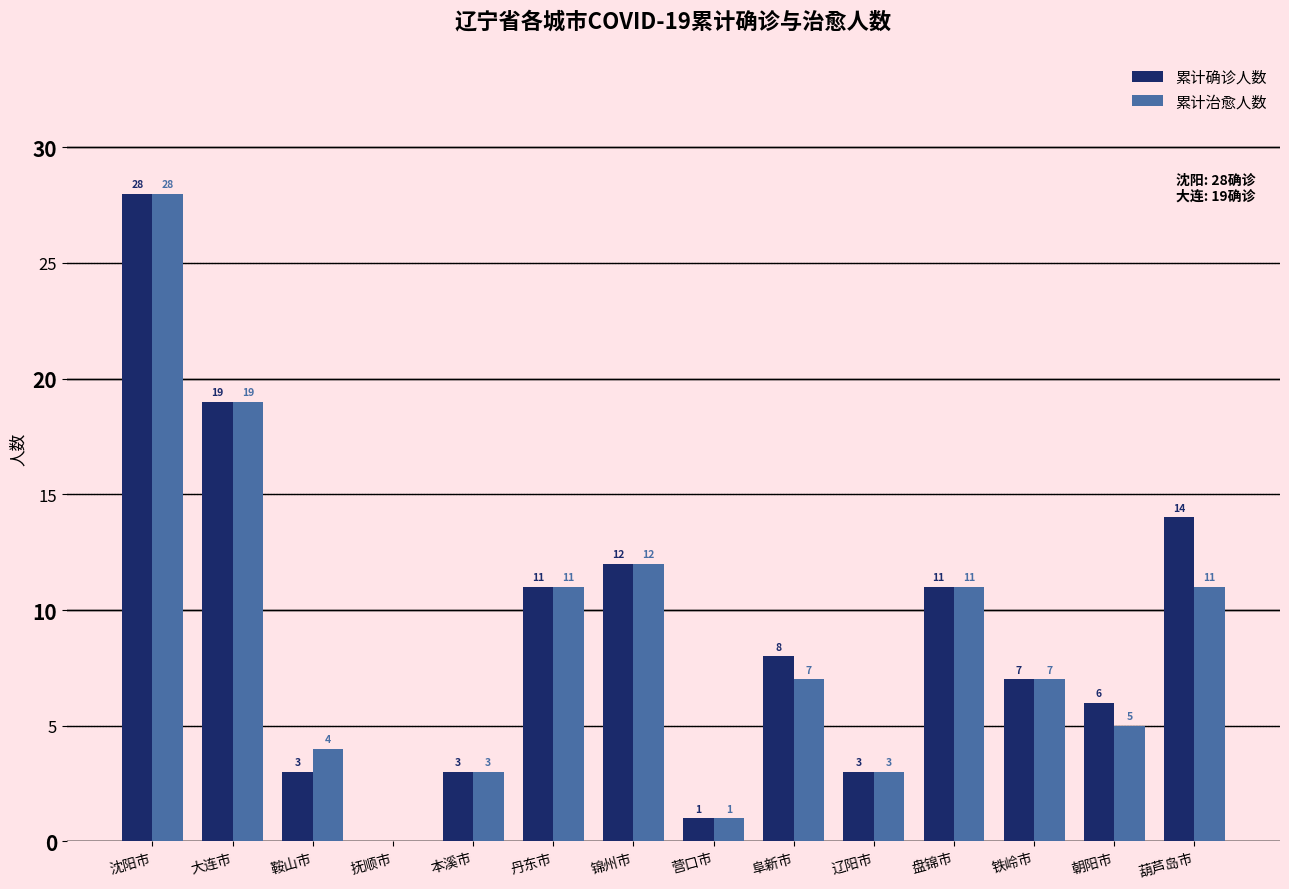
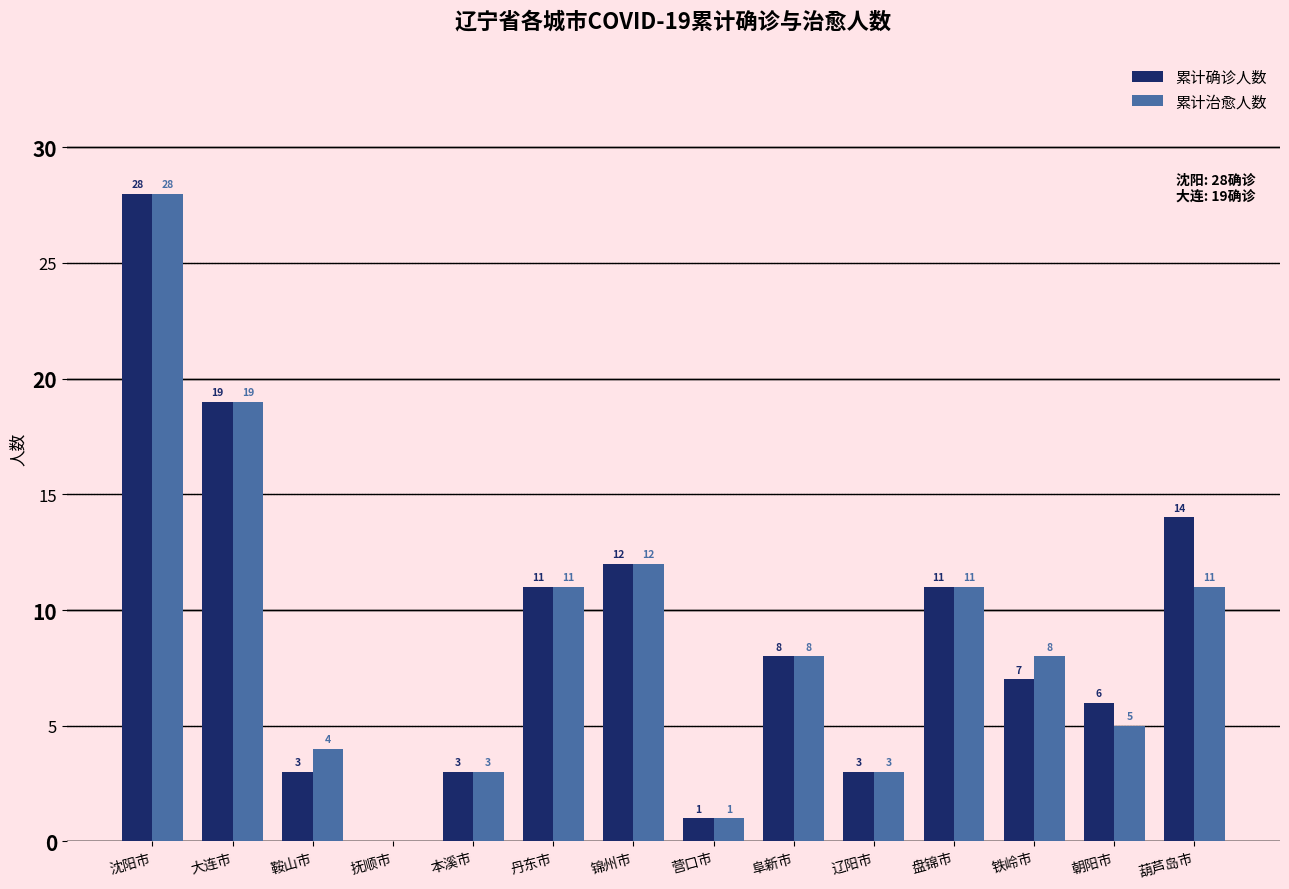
累计治愈人数, 阜新市: 7 -> 8
累计治愈人数, 铁岭市: 7 -> 8
